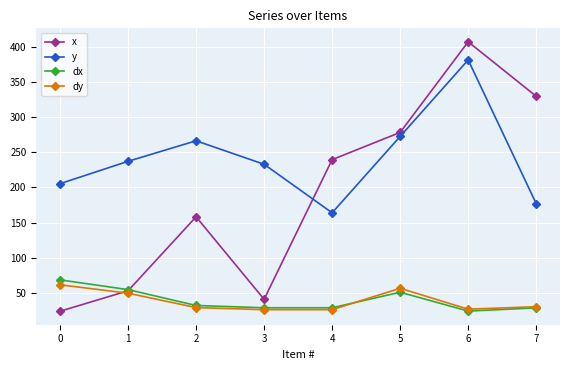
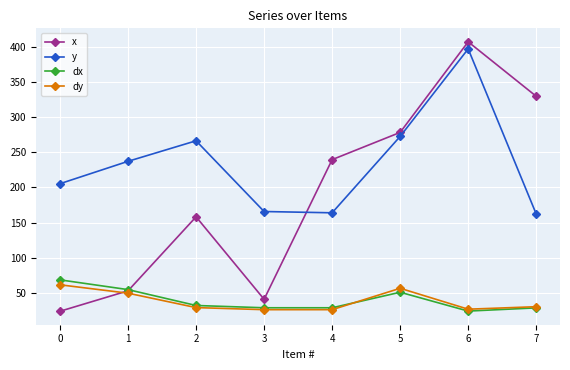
y, 3: 230 -> 170
y, 6: 380 -> 400
y, 7: 180 -> 160
